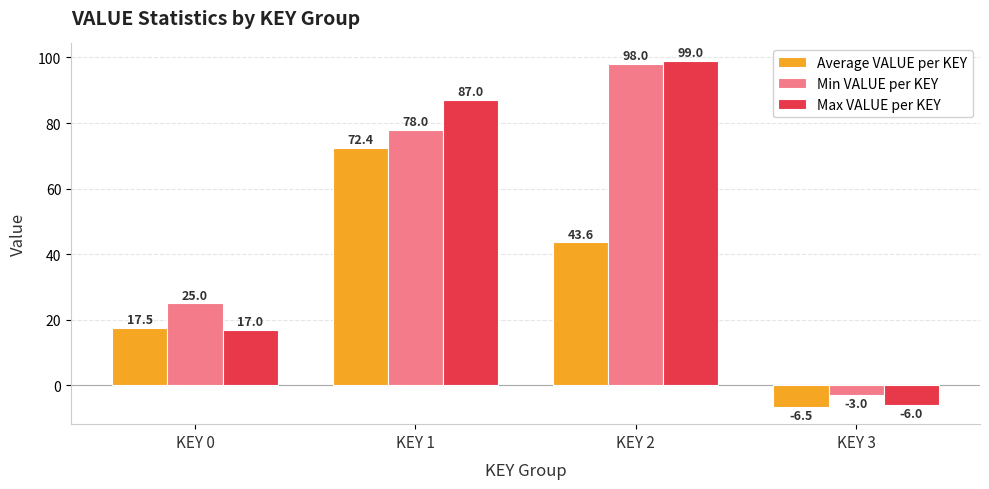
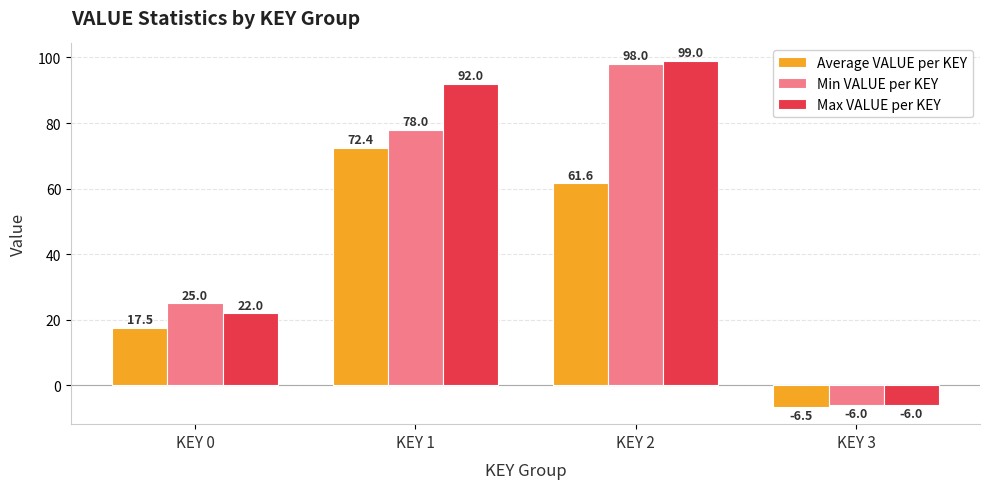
Max VALUE per KEY, KEY 0: 17.0 -> 22.0
Max VALUE per KEY, KEY 1: 87.0 -> 92.0
Average VALUE per KEY, KEY 2: 43.6 -> 61.6
Min VALUE per KEY, KEY 3: -3.0 -> -6.0
